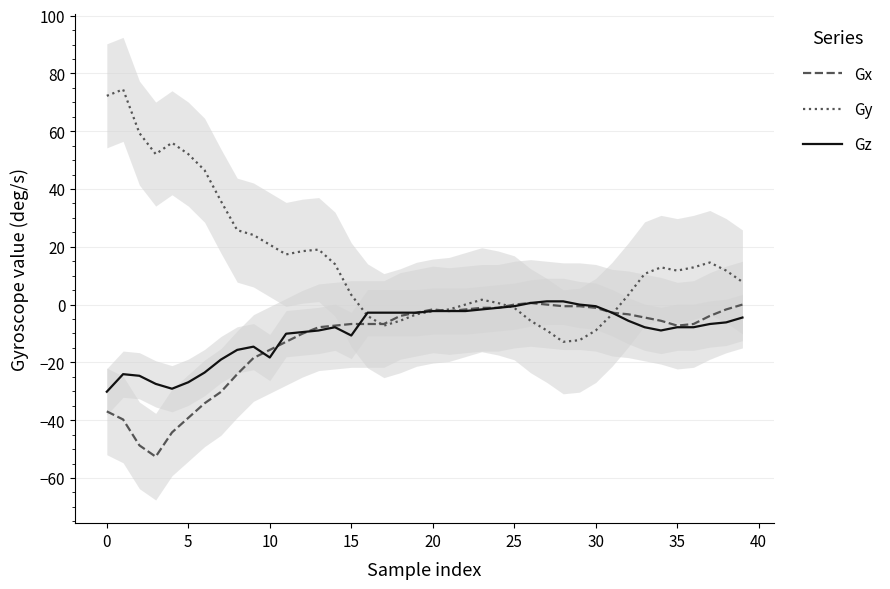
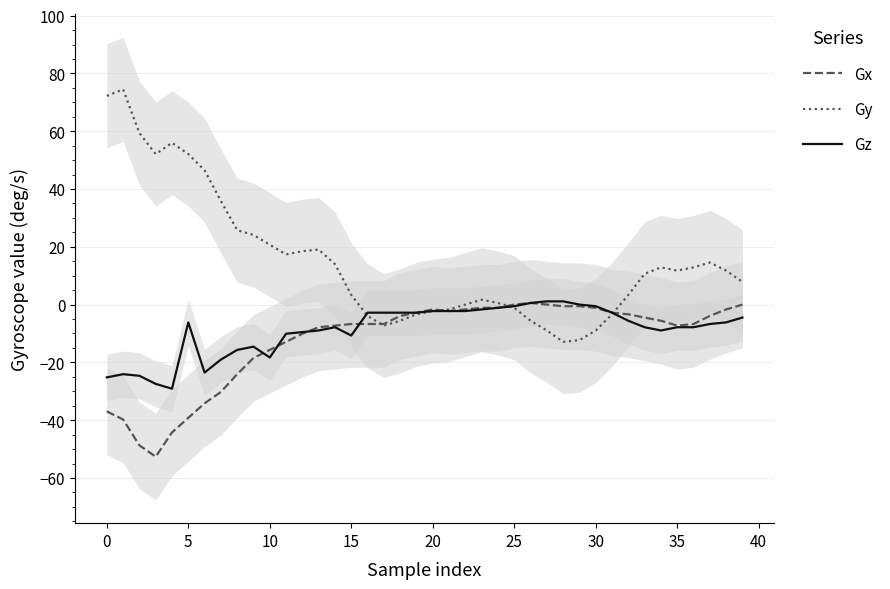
Gz, 0: -30 -> -25
Gz, 5: -27 -> -6
